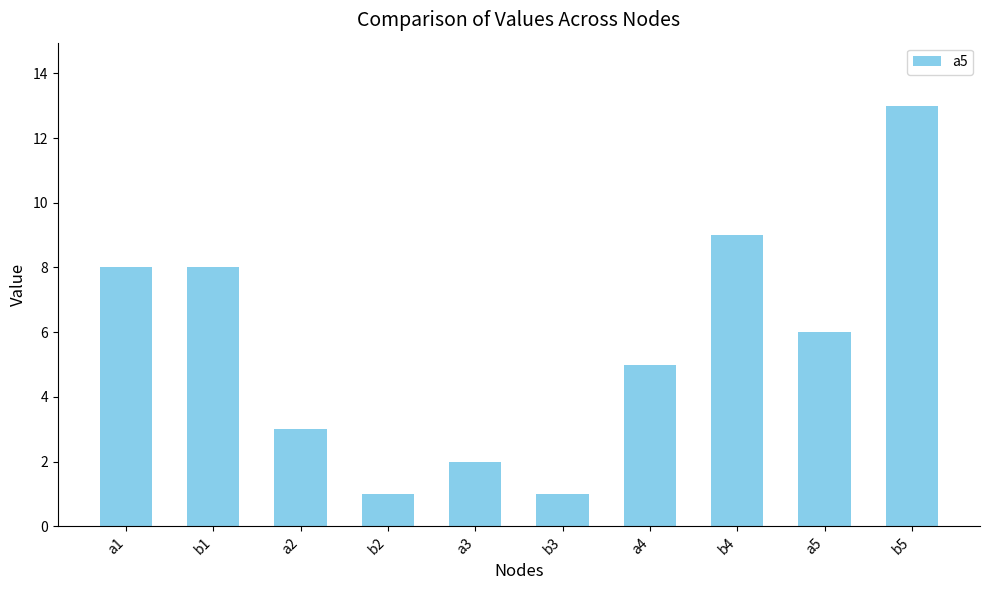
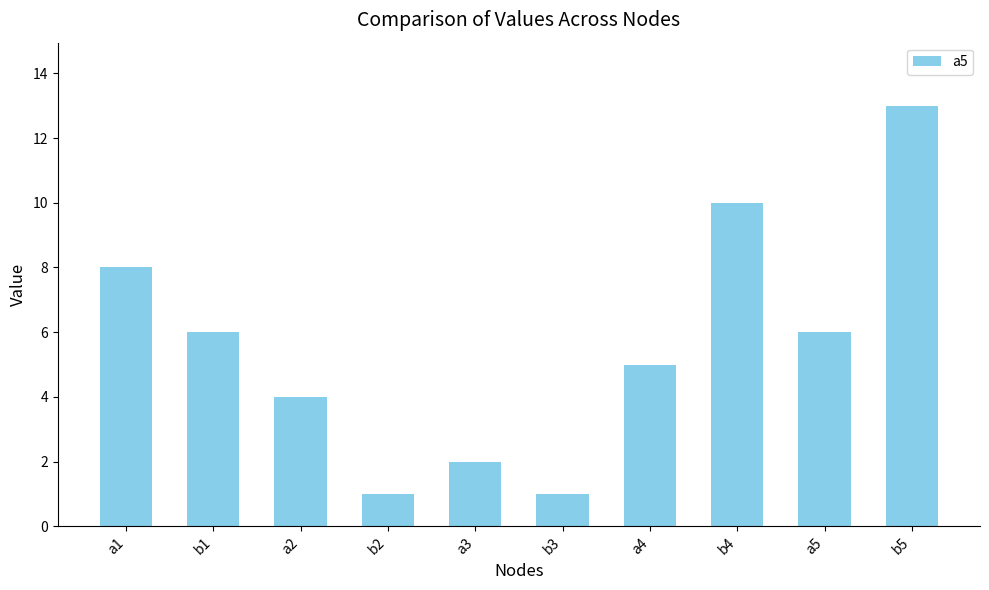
b1: 8 -> 6
a2: 3 -> 4
b4: 9 -> 10
